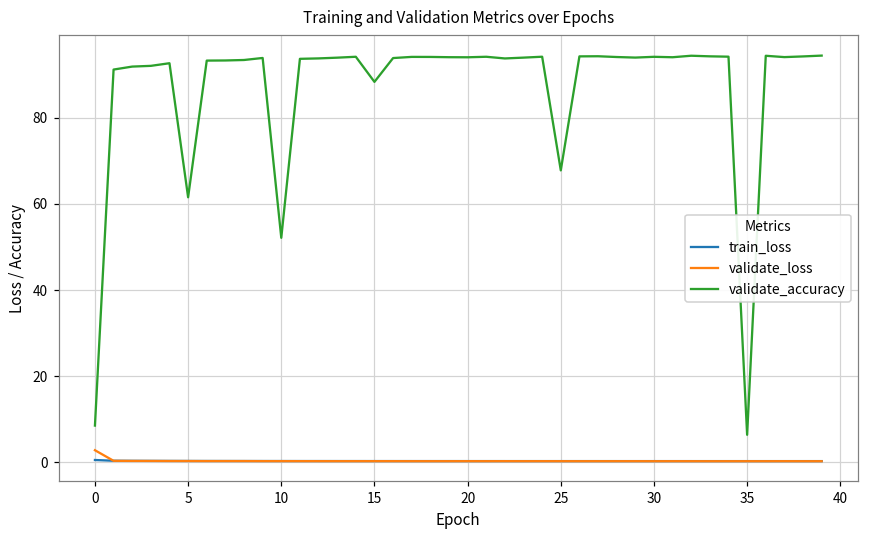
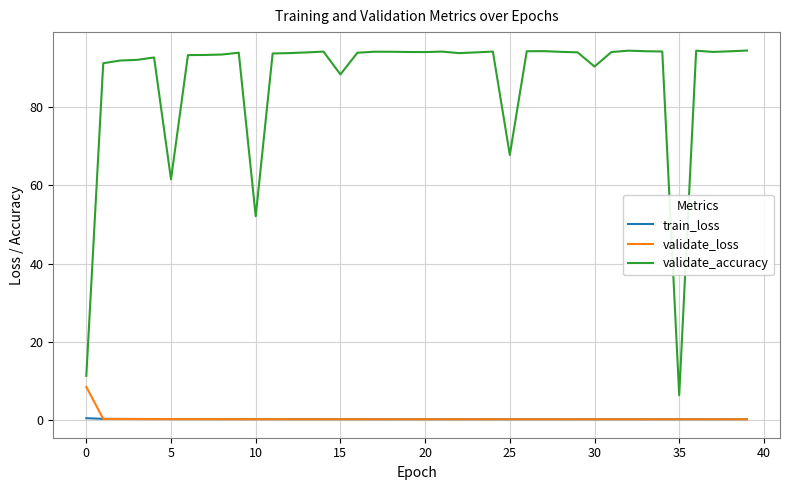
validate_loss, 0: 3 -> 9
validate_accuracy, 0: 9 -> 11
validate_accuracy, 30: 94 -> 90
